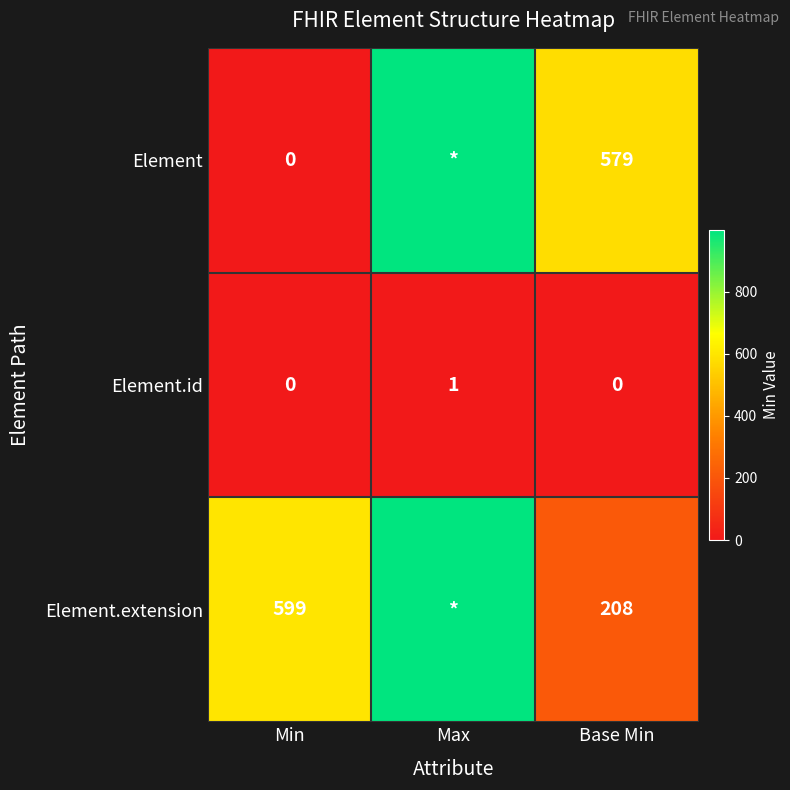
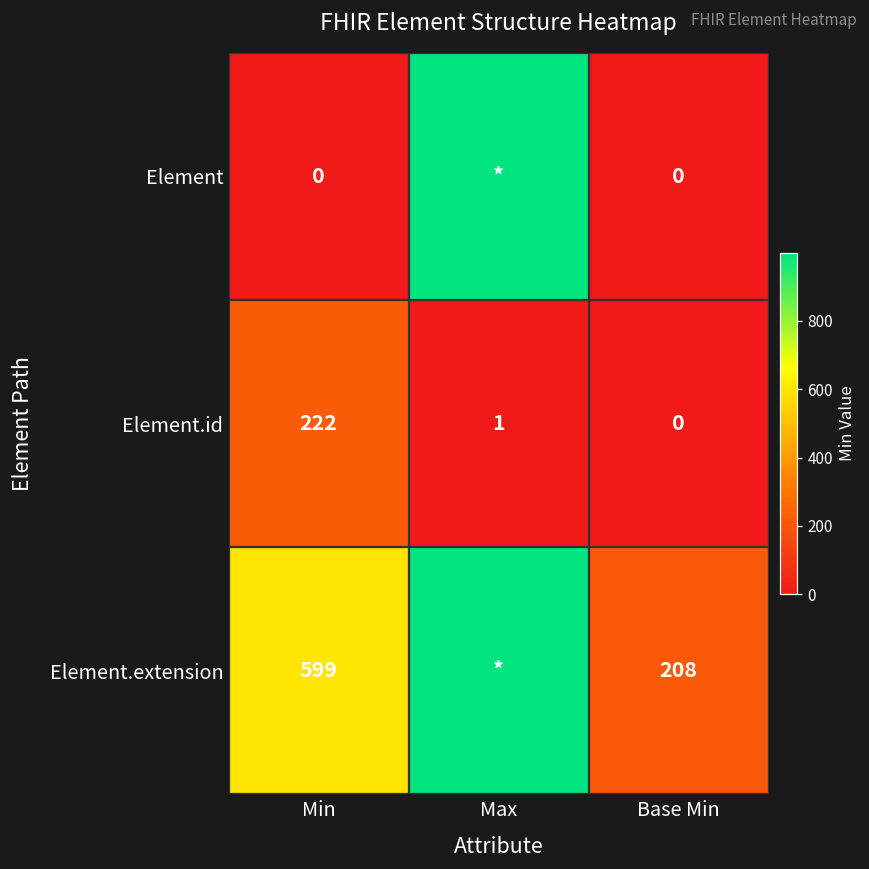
Element, Base Min: 579 -> 0
Element.id, Min: 0 -> 222
